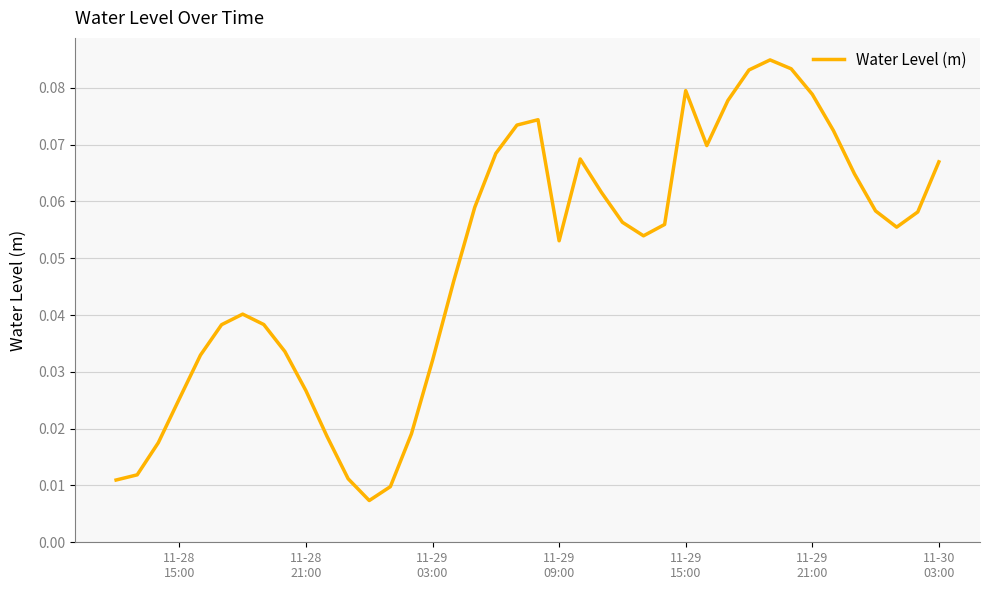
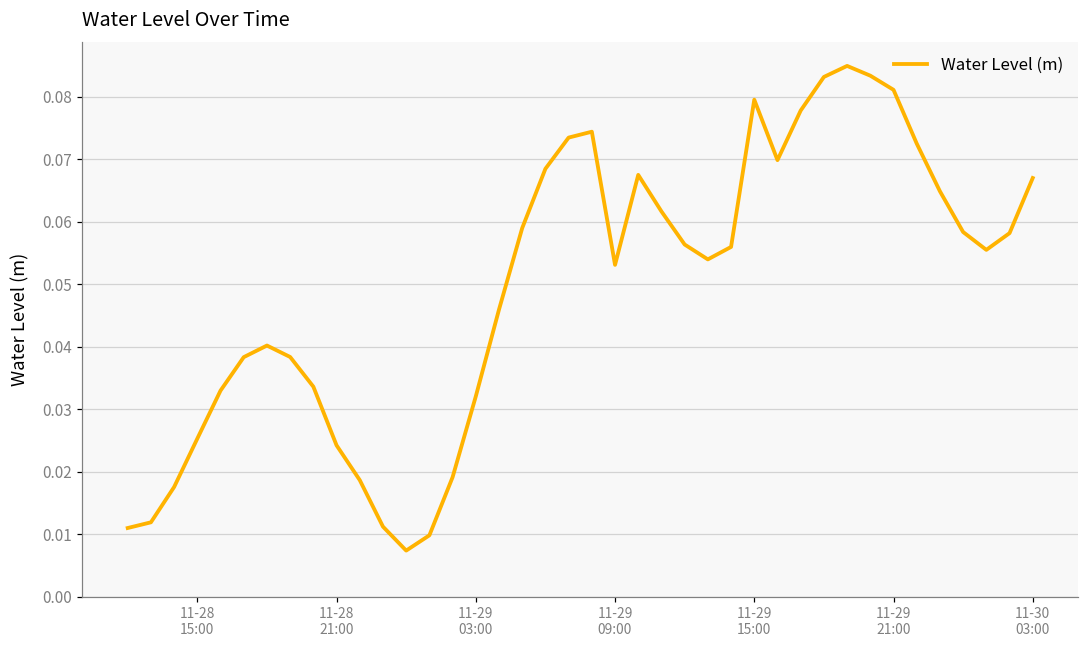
11-28 21:00: 0.027 -> 0.024
11-29 21:00: 0.079 -> 0.081
